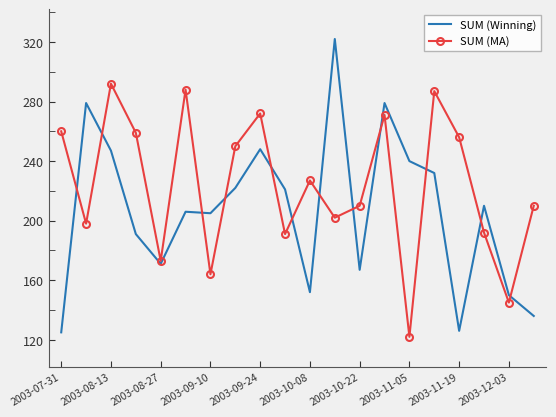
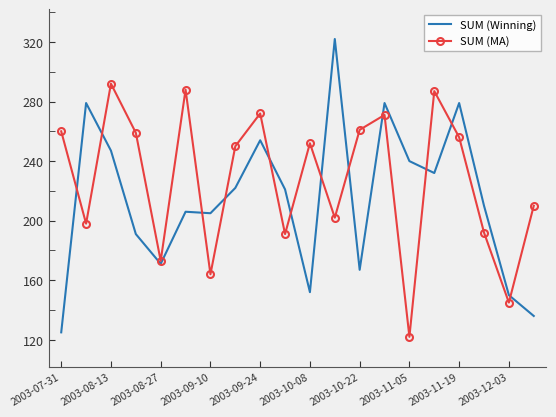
SUM (Winning), 2003-09-24: 248 -> 254
SUM (MA), 2003-10-08: 227 -> 252
SUM (MA), 2003-10-22: 210 -> 261
SUM (Winning), 2003-11-19: 126 -> 279
